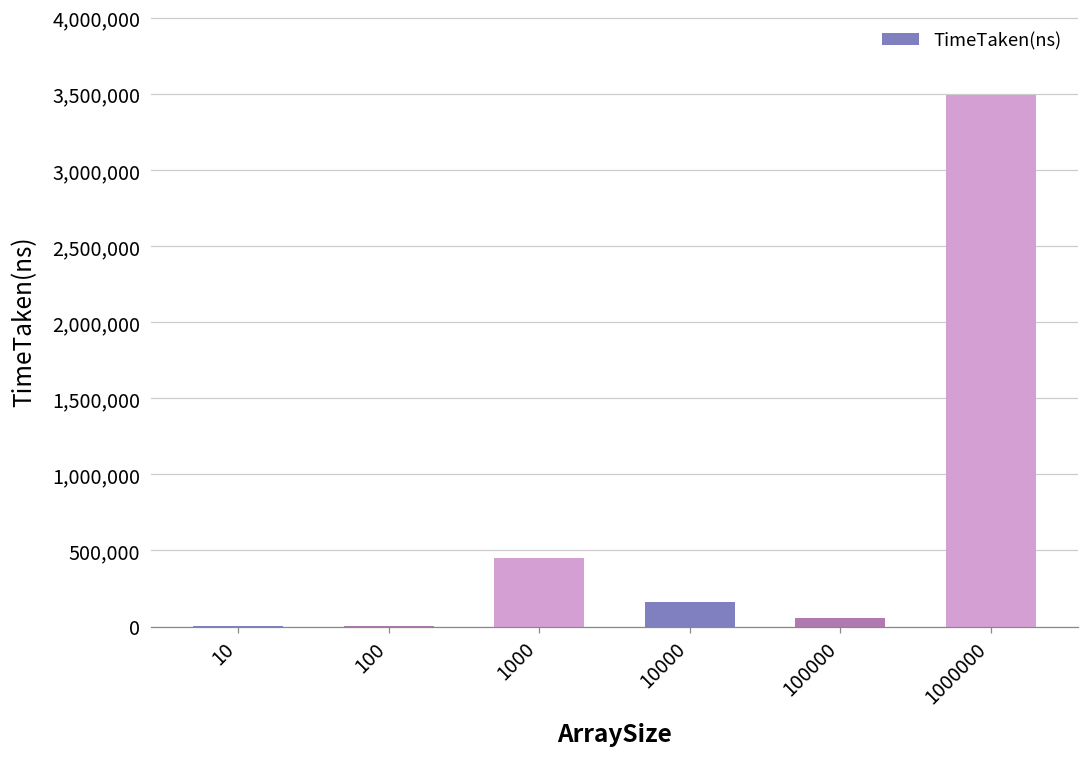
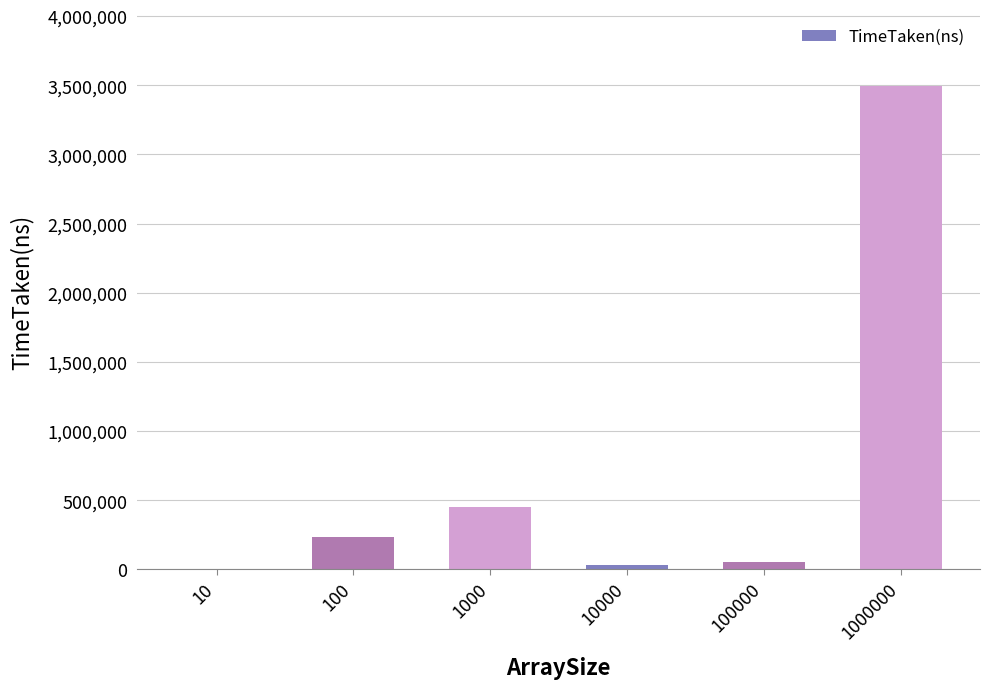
100: 0 -> 240,000
10000: 160,000 -> 30,000
